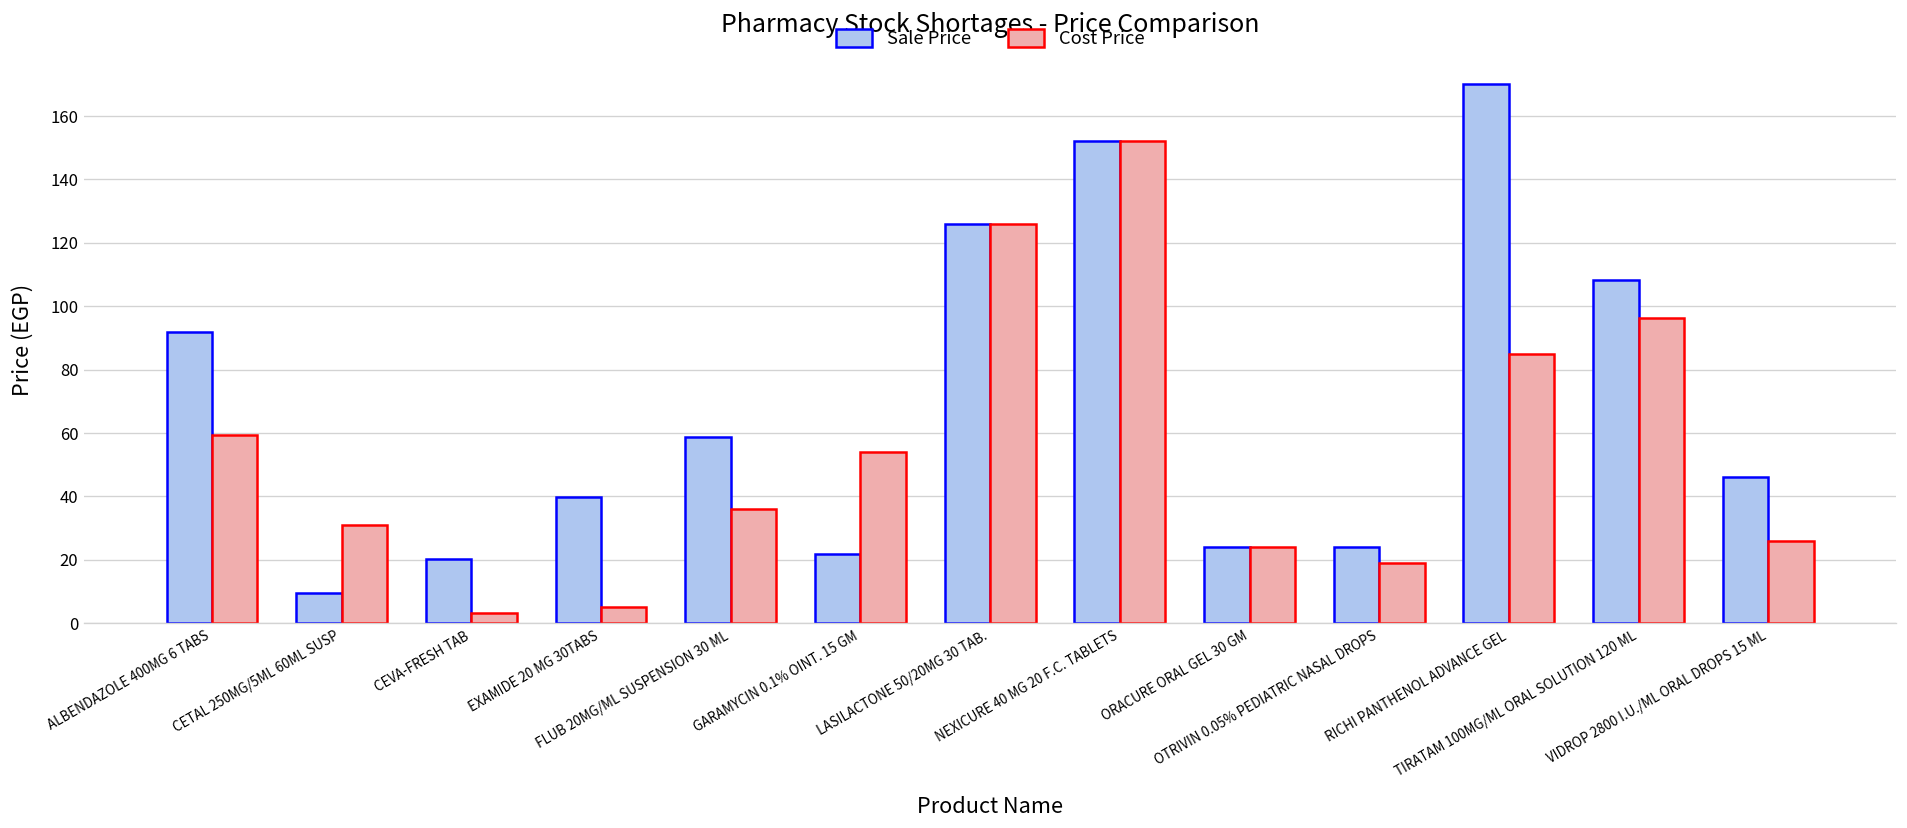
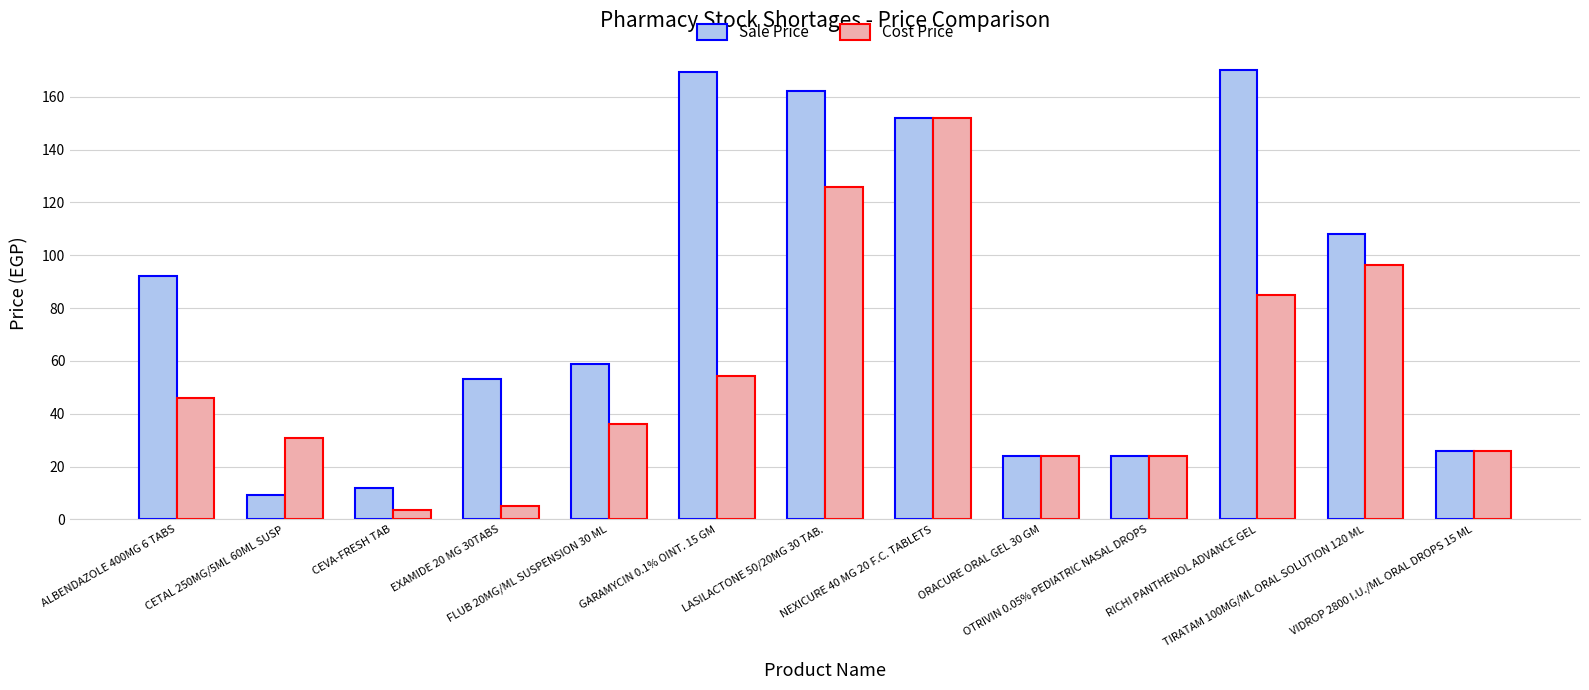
Cost Price, ALBENDAZOLE 400MG 6 TABS: 59 -> 46
Sale Price, CEVA-FRESH TAB: 20 -> 12
Sale Price, EXAMIDE 20 MG 30TABS: 40 -> 53
Sale Price, GARAMYCIN 0.1% OINT. 15 GM: 22 -> 170
Sale Price, LASILACTONE 50/20MG 30 TAB.: 126 -> 162
Cost Price, OTRIVIN 0.05% PEDIATRIC NASAL DROPS: 19 -> 24
Sale Price, VIDROP 2800 I.U./ML ORAL DROPS 15 ML: 46 -> 26
